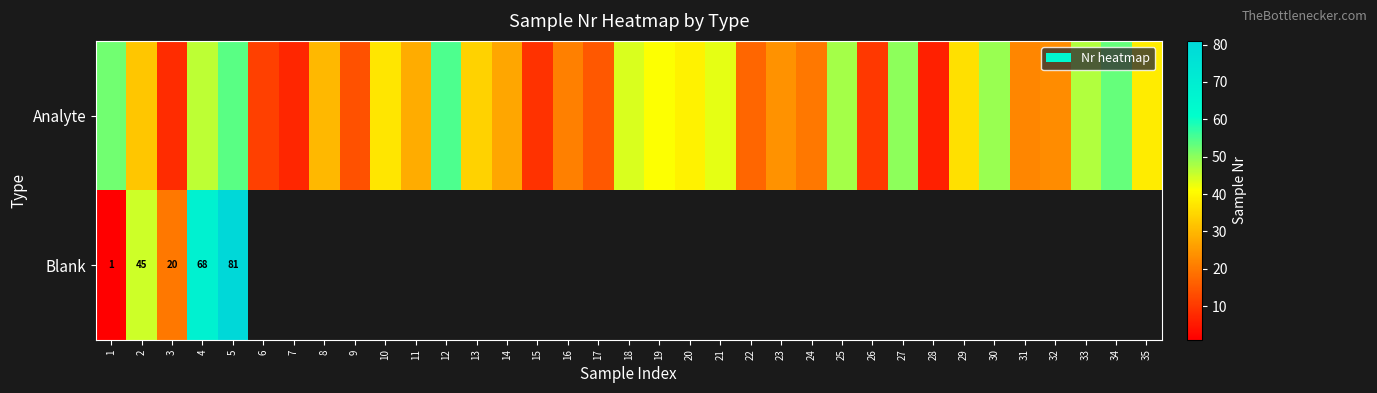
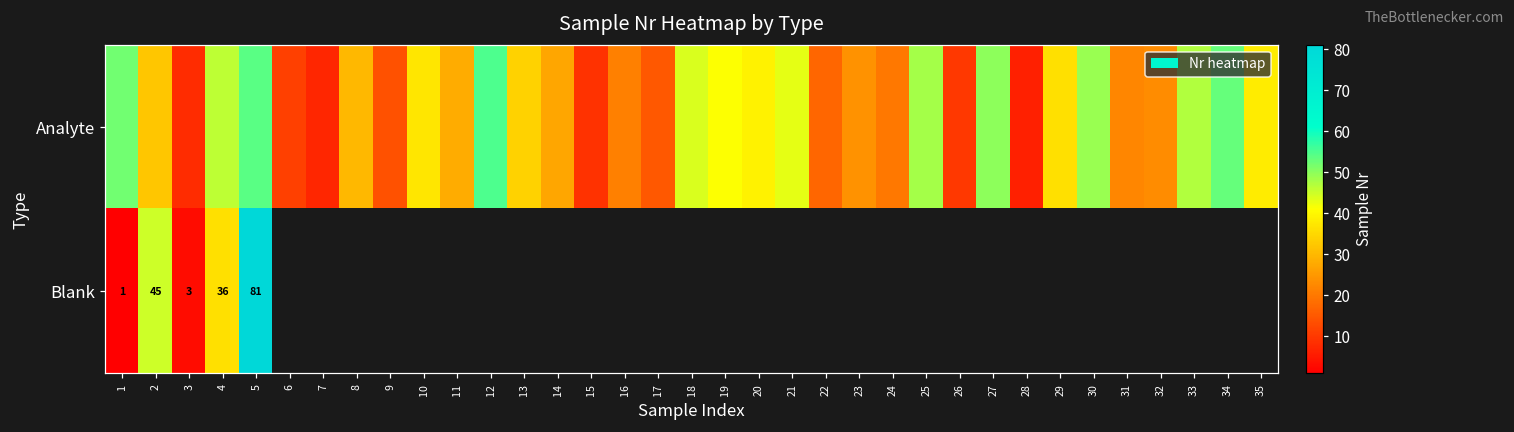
Blank, 3: 20 -> 3
Blank, 4: 68 -> 36
